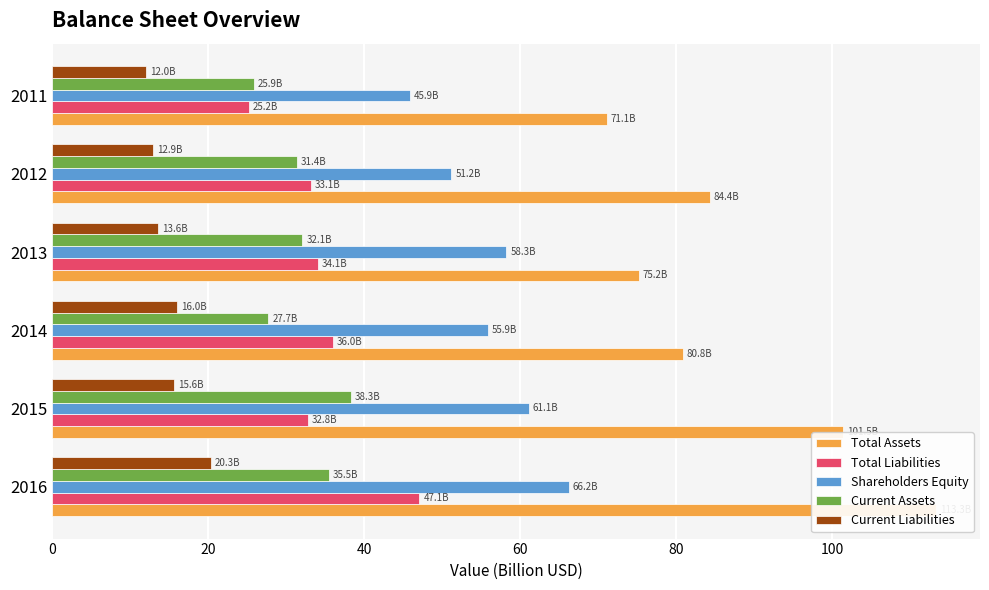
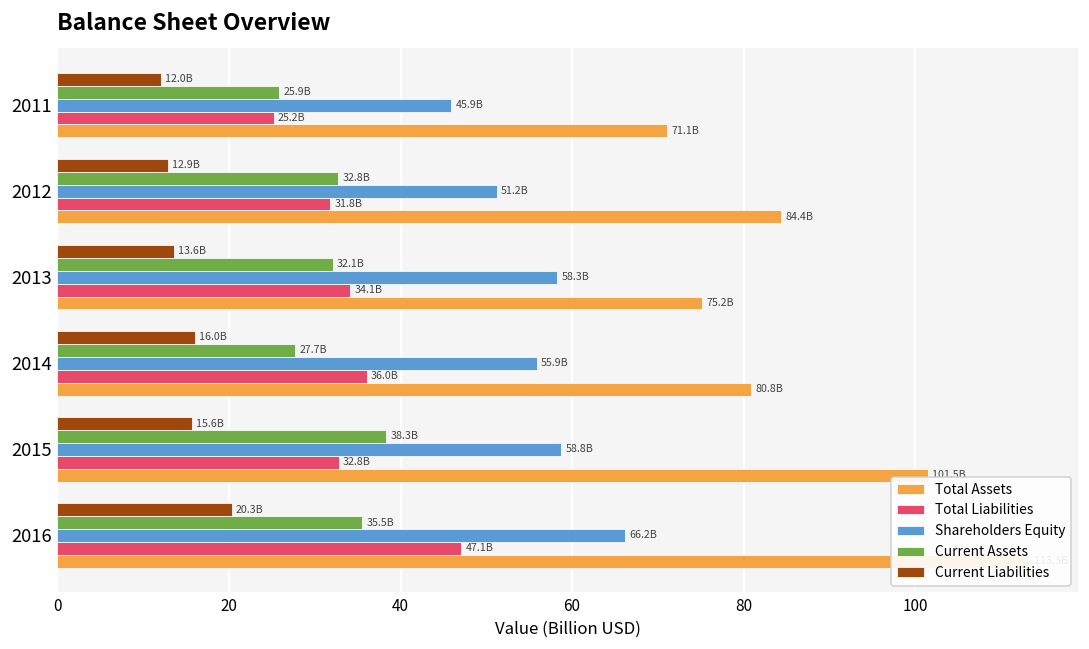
Current Assets, 2012: 31.4B -> 32.8B
Total Liabilities, 2012: 33.1B -> 31.8B
Shareholders Equity, 2015: 61.1B -> 58.8B
